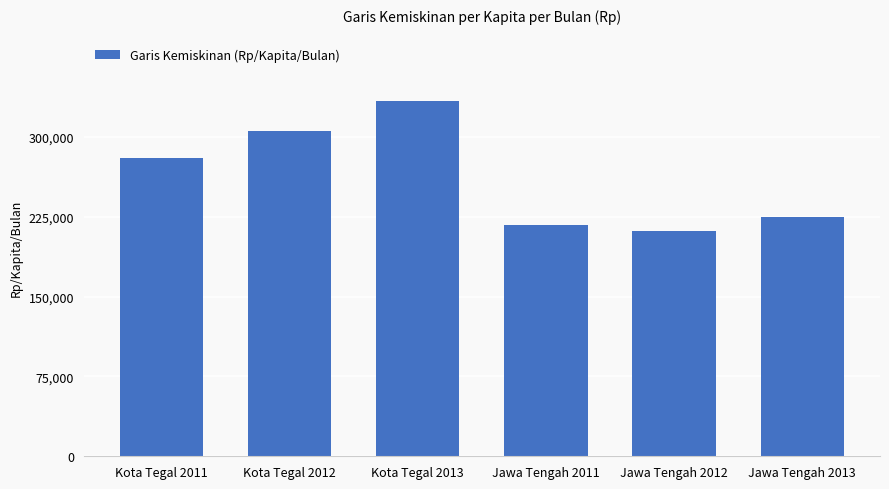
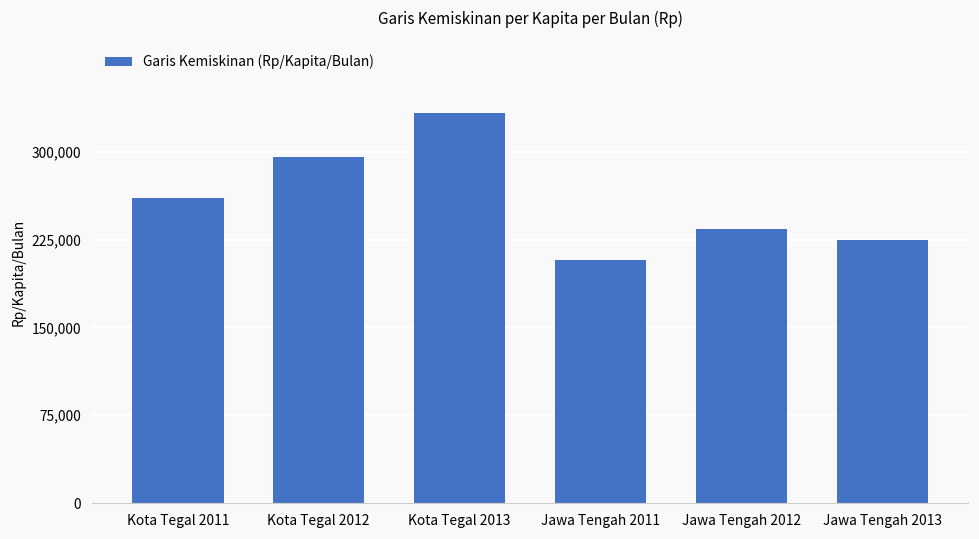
Kota Tegal 2011: 280,000 -> 261,000
Kota Tegal 2012: 306,000 -> 296,000
Jawa Tengah 2011: 217,000 -> 207,000
Jawa Tengah 2012: 212,000 -> 234,000
